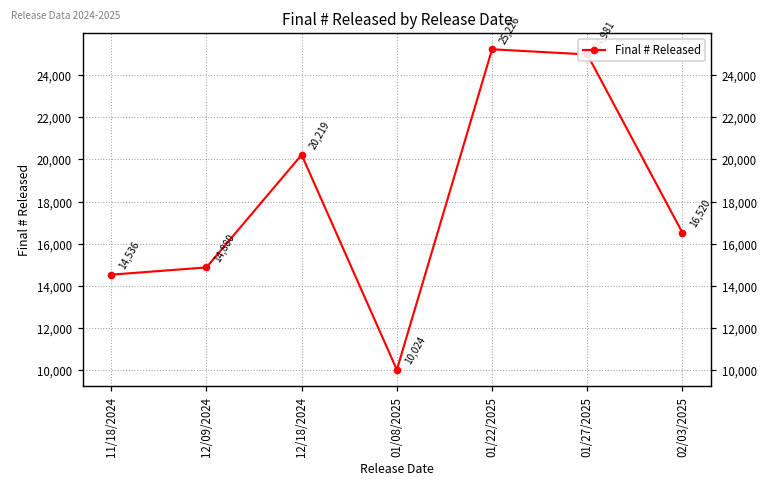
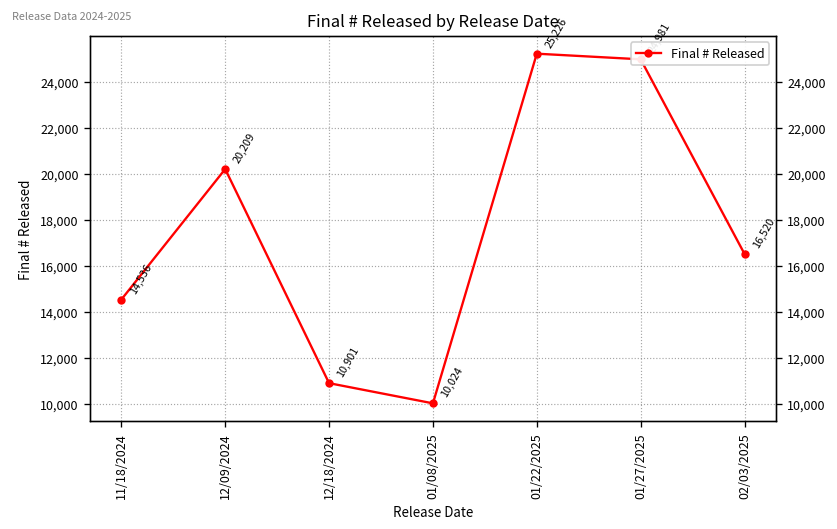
12/09/2024: 14,880 -> 20,209
12/18/2024: 20,219 -> 10,901
